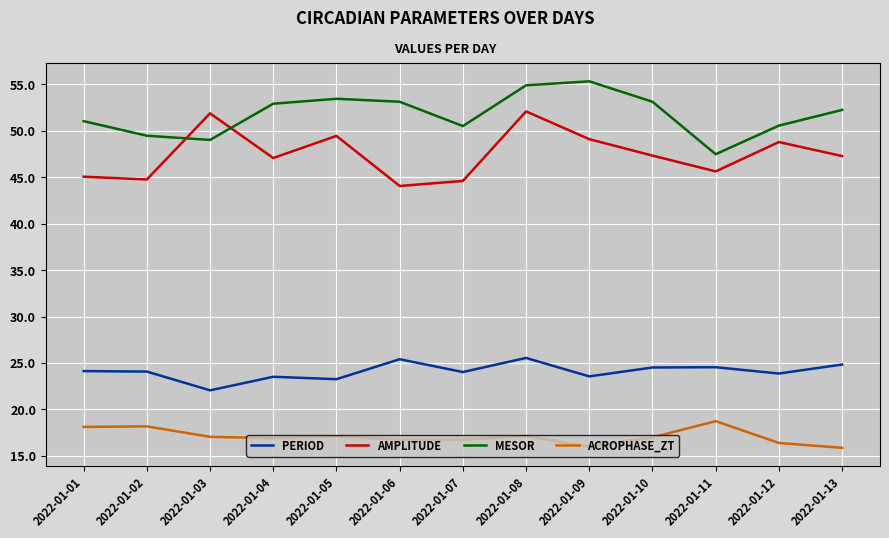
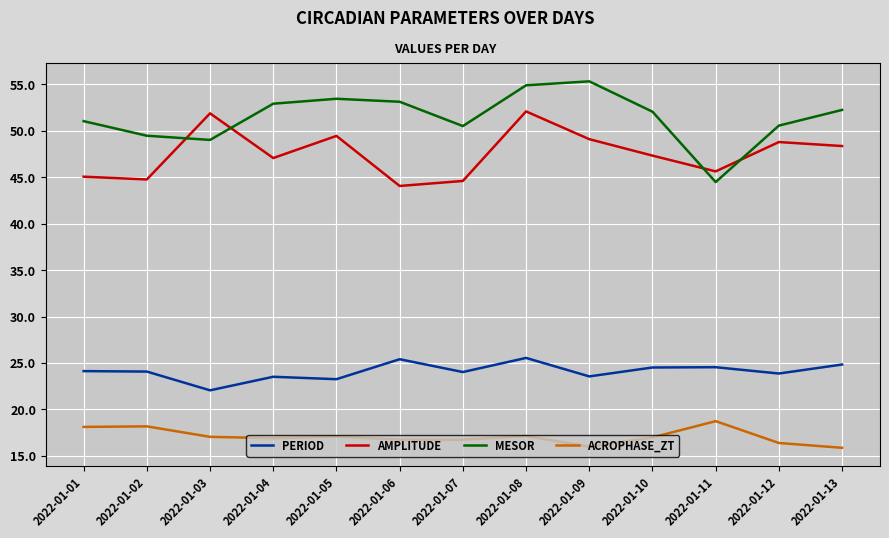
MESOR, 2022-01-10: 53 -> 52
MESOR, 2022-01-11: 47 -> 44
AMPLITUDE, 2022-01-13: 47 -> 48
